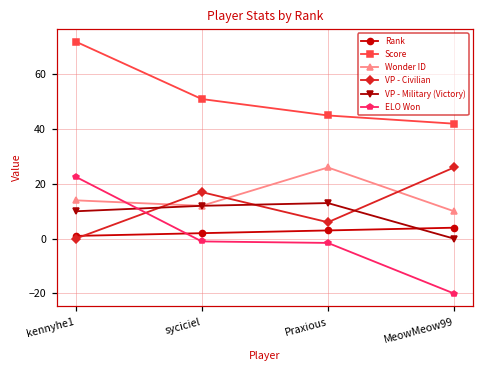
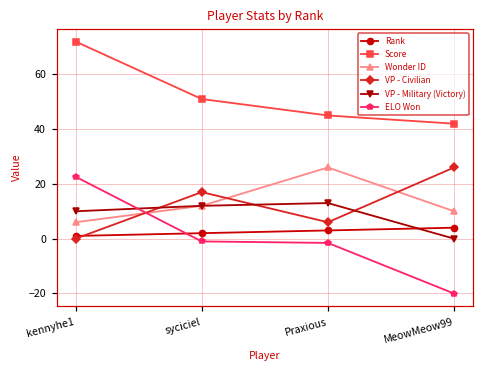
Wonder ID, kennyhe1: 14 -> 6
